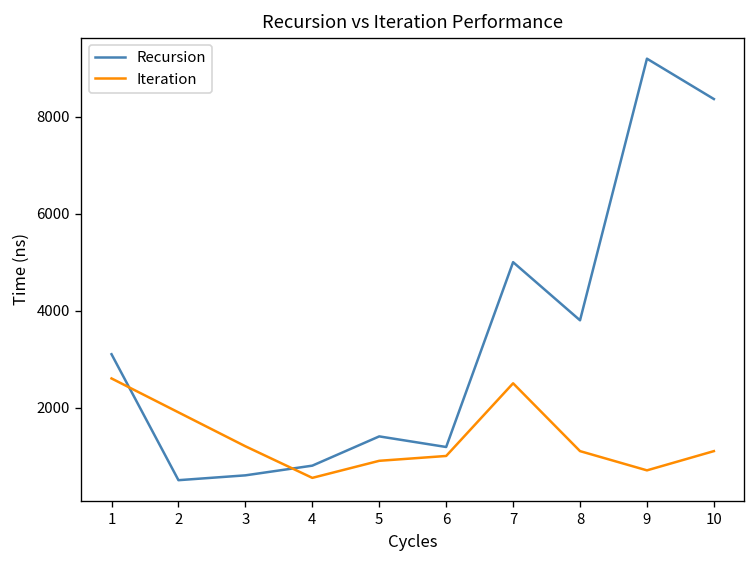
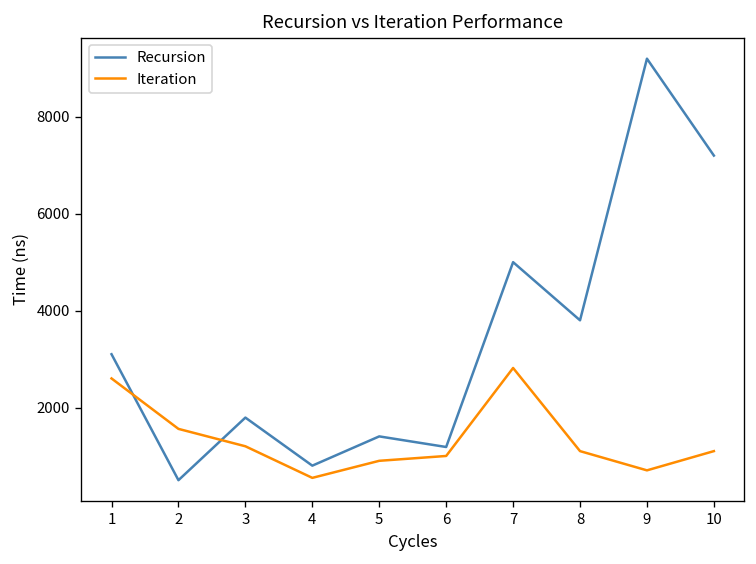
Iteration, 2: 1900 -> 1600
Recursion, 3: 600 -> 1800
Iteration, 7: 2500 -> 2800
Recursion, 10: 8400 -> 7200
